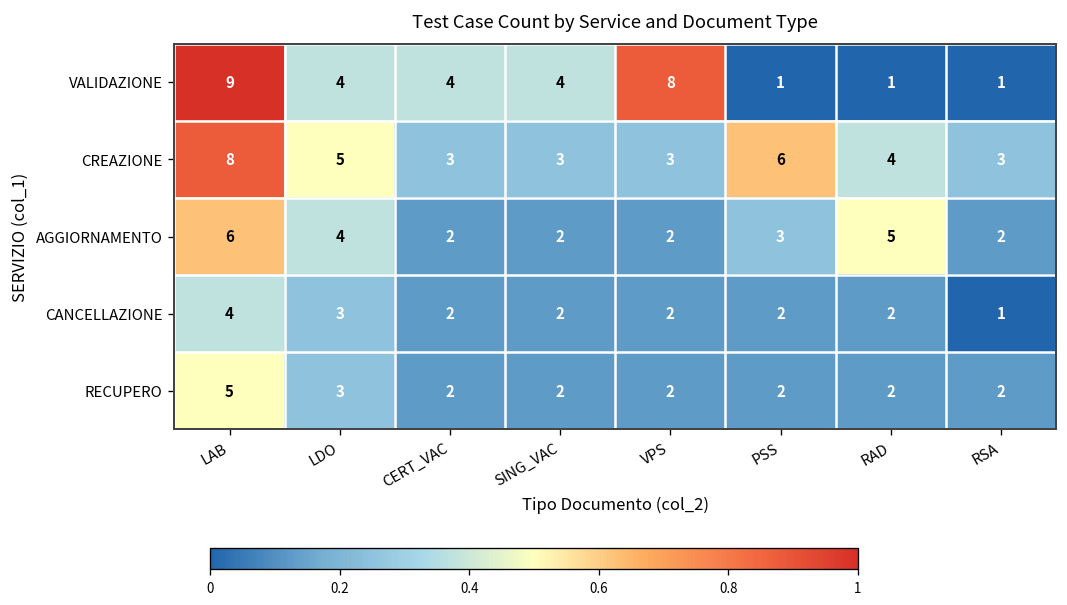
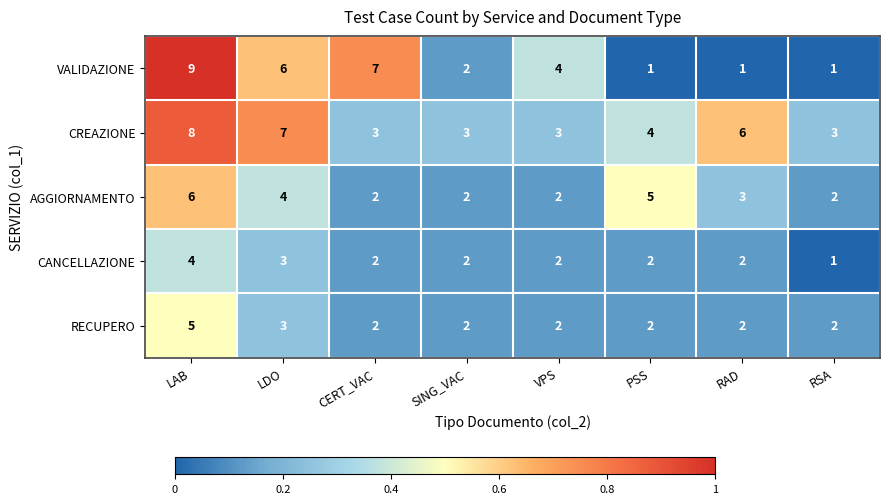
VALIDAZIONE, LDO: 4 -> 6
VALIDAZIONE, CERT_VAC: 4 -> 7
VALIDAZIONE, SING_VAC: 4 -> 2
VALIDAZIONE, VPS: 8 -> 4
CREAZIONE, LDO: 5 -> 7
CREAZIONE, PSS: 6 -> 4
CREAZIONE, RAD: 4 -> 6
AGGIORNAMENTO, PSS: 3 -> 5
AGGIORNAMENTO, RAD: 5 -> 3
